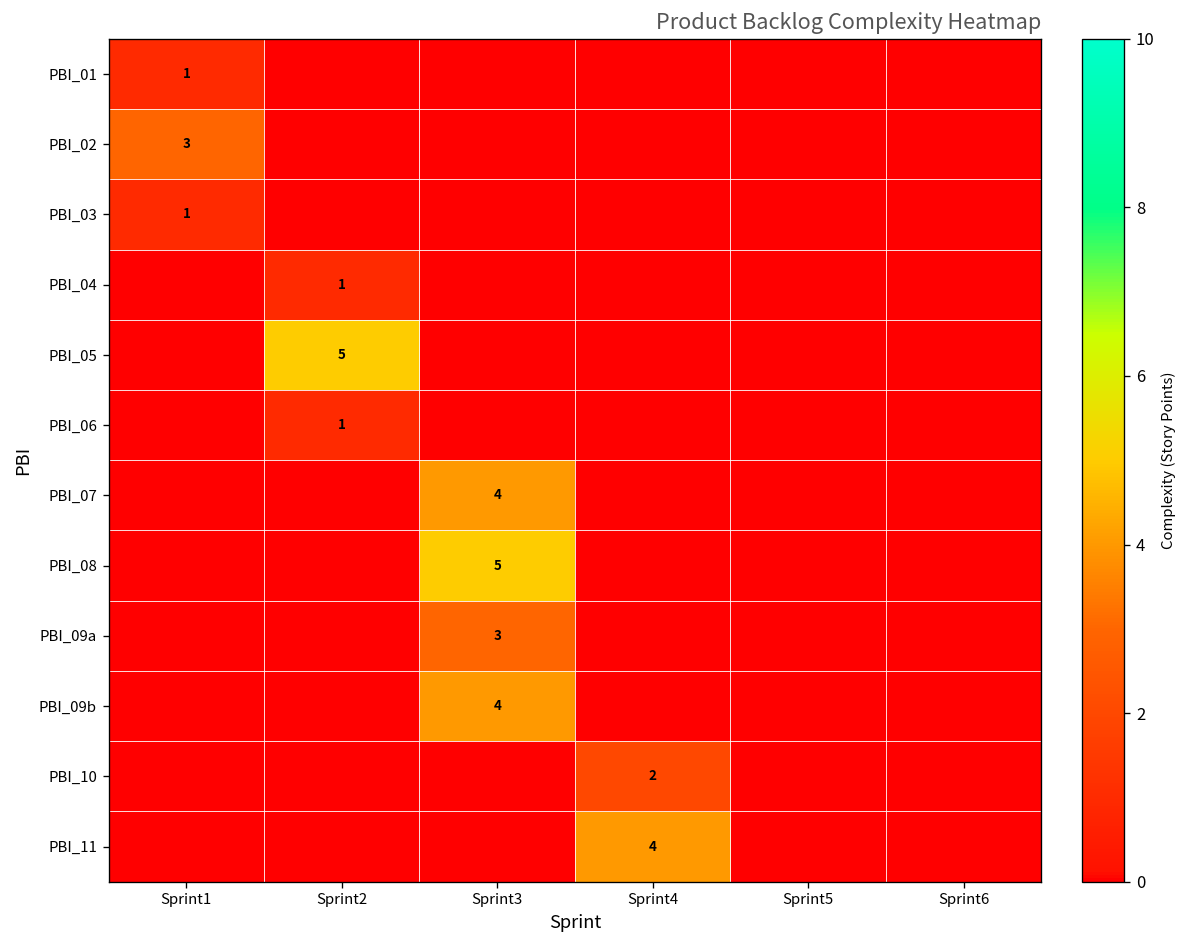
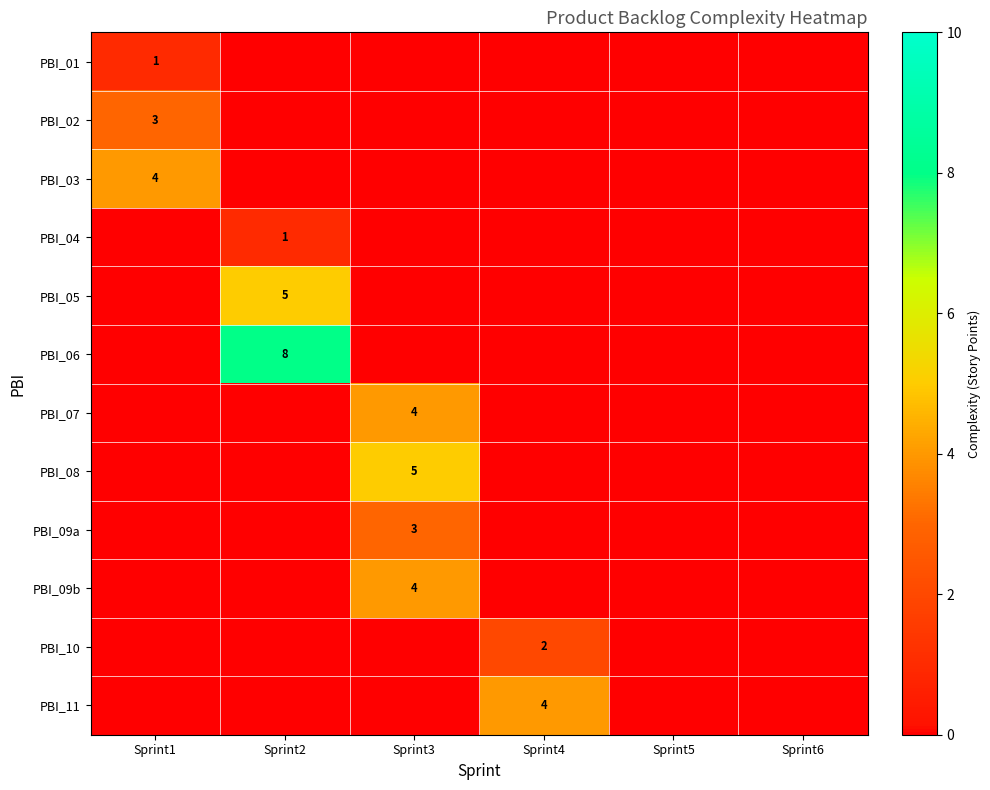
PBI_03, Sprint1: 1 -> 4
PBI_06, Sprint2: 1 -> 8
